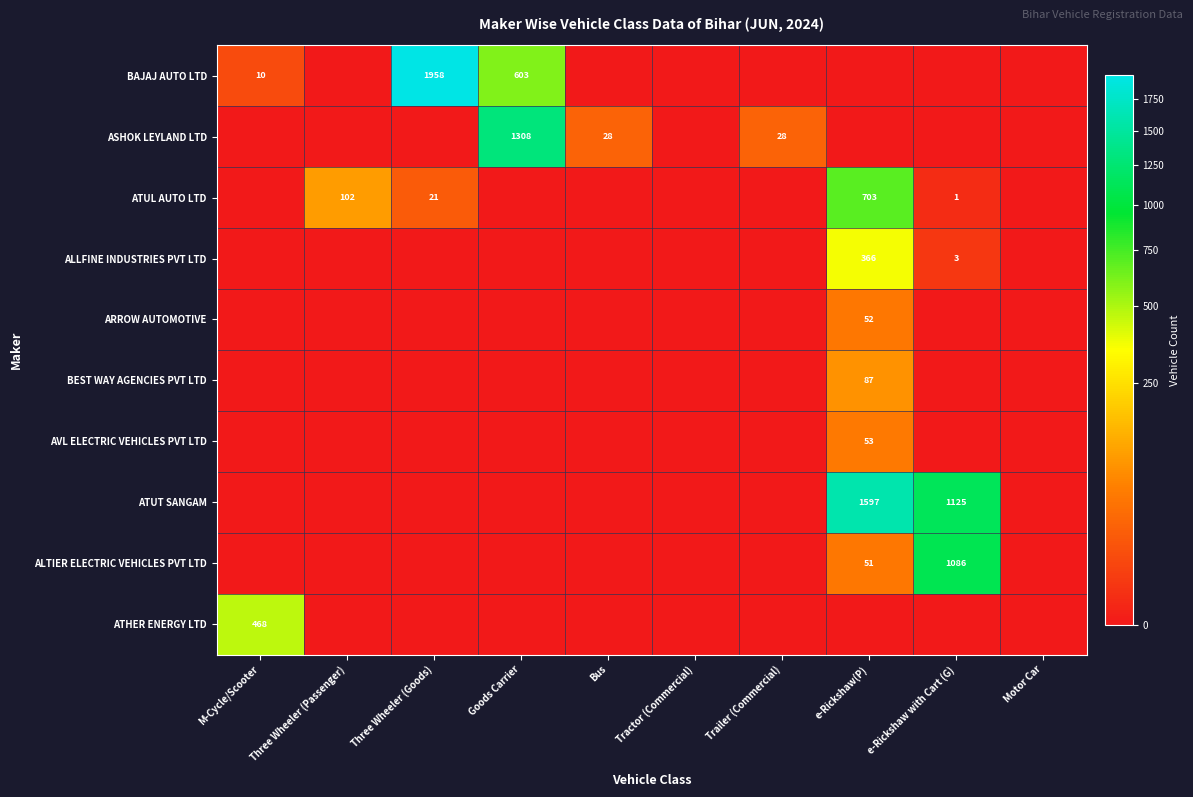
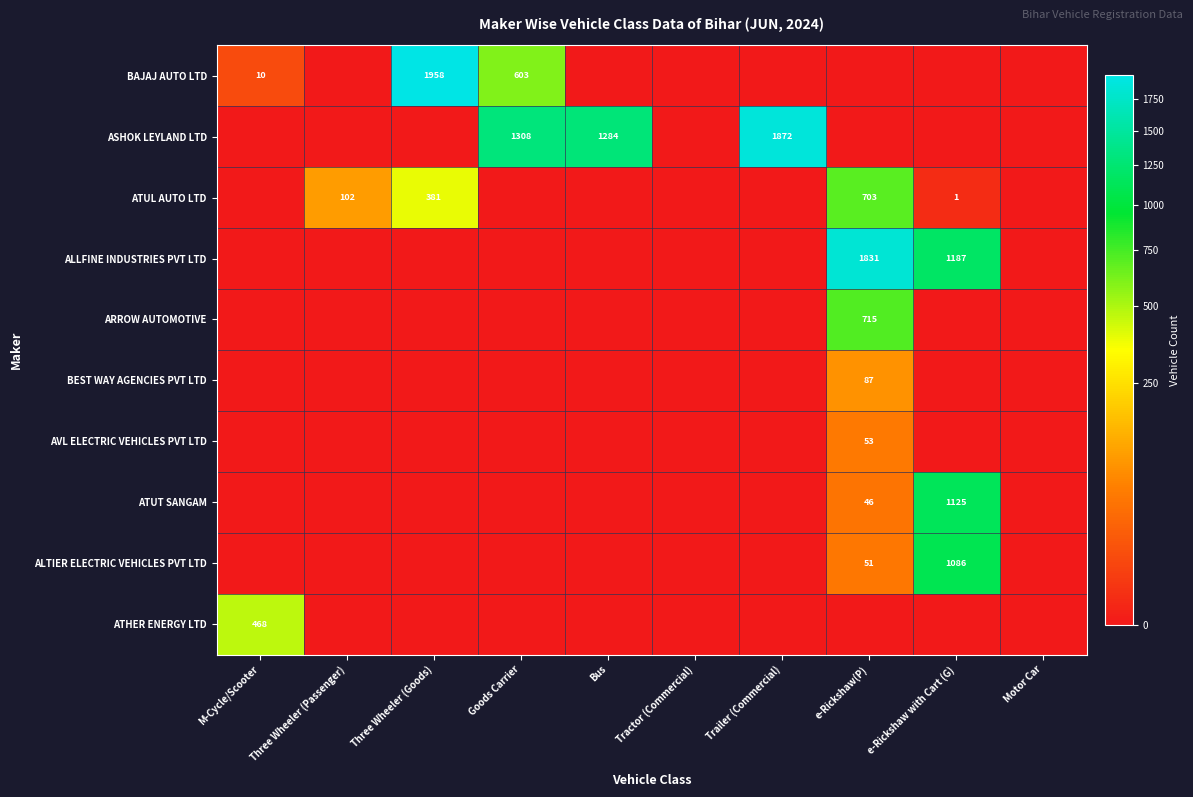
ASHOK LEYLAND LTD, Bus: 28 -> 1284
ASHOK LEYLAND LTD, Trailer (Commercial): 28 -> 1872
ATUL AUTO LTD, Three Wheeler (Goods): 21 -> 381
ALLFINE INDUSTRIES PVT LTD, e-Rickshaw(P): 366 -> 1831
ALLFINE INDUSTRIES PVT LTD, e-Rickshaw with Cart (G): 3 -> 1187
ARROW AUTOMOTIVE, e-Rickshaw(P): 52 -> 715
ATUT SANGAM, e-Rickshaw(P): 1597 -> 46
